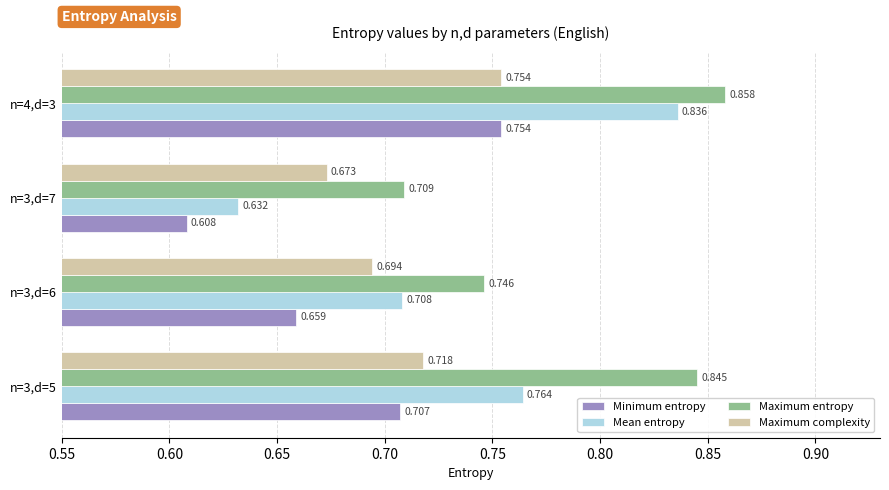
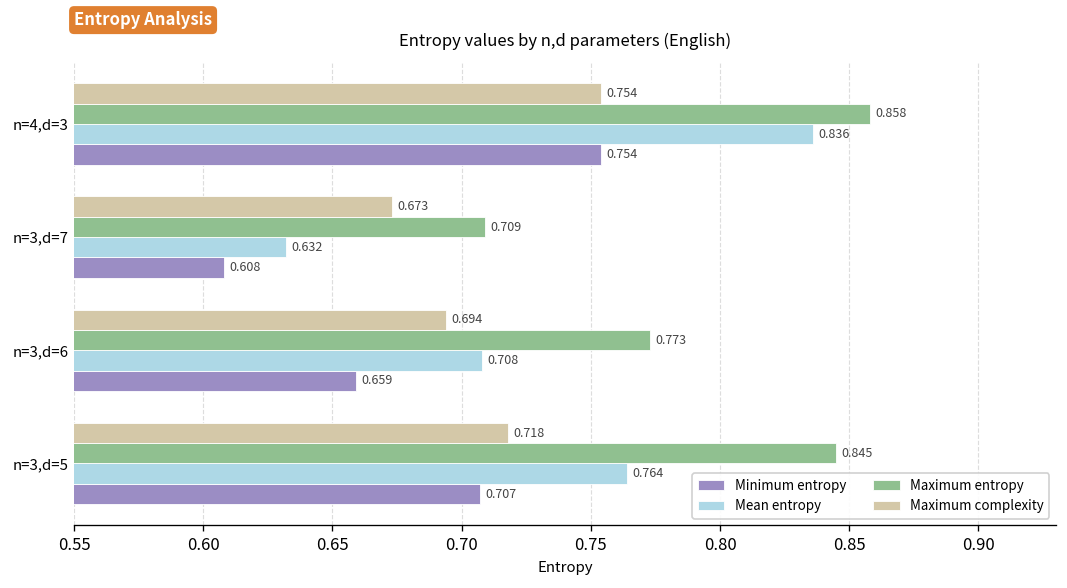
Maximum entropy, n=3,d=6: 0.746 -> 0.773
